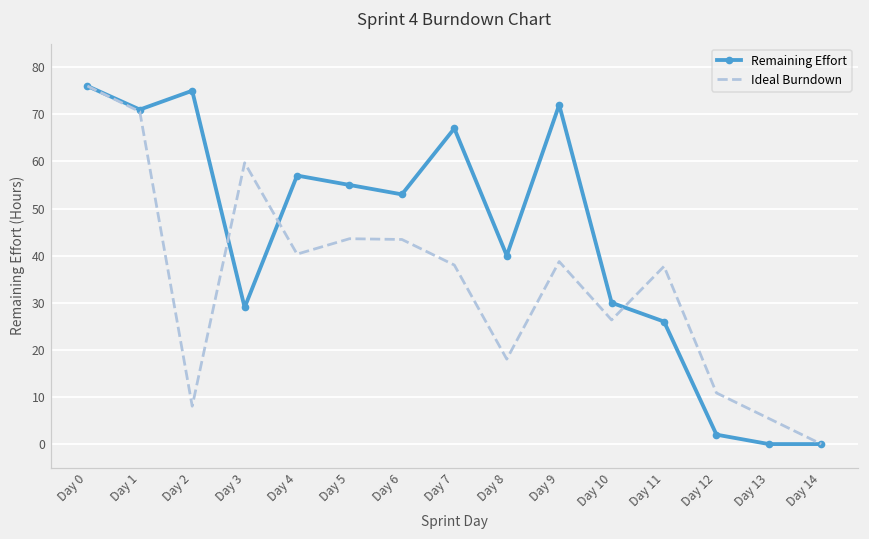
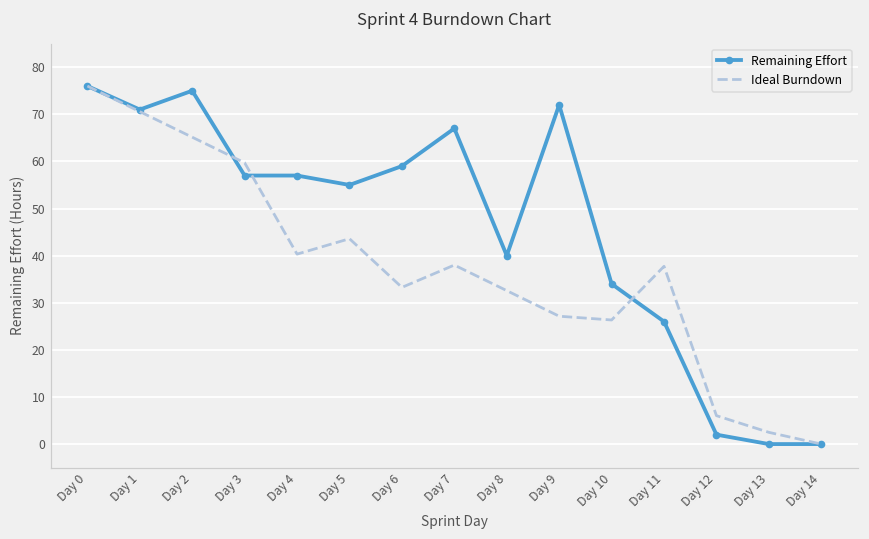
Ideal Burndown, Day 2: 8 -> 65
Remaining Effort, Day 3: 29 -> 57
Remaining Effort, Day 6: 53 -> 59
Ideal Burndown, Day 6: 43 -> 33
Ideal Burndown, Day 8: 18 -> 33
Ideal Burndown, Day 9: 39 -> 27
Remaining Effort, Day 10: 30 -> 34
Ideal Burndown, Day 12: 11 -> 6
Ideal Burndown, Day 13: 5 -> 2
